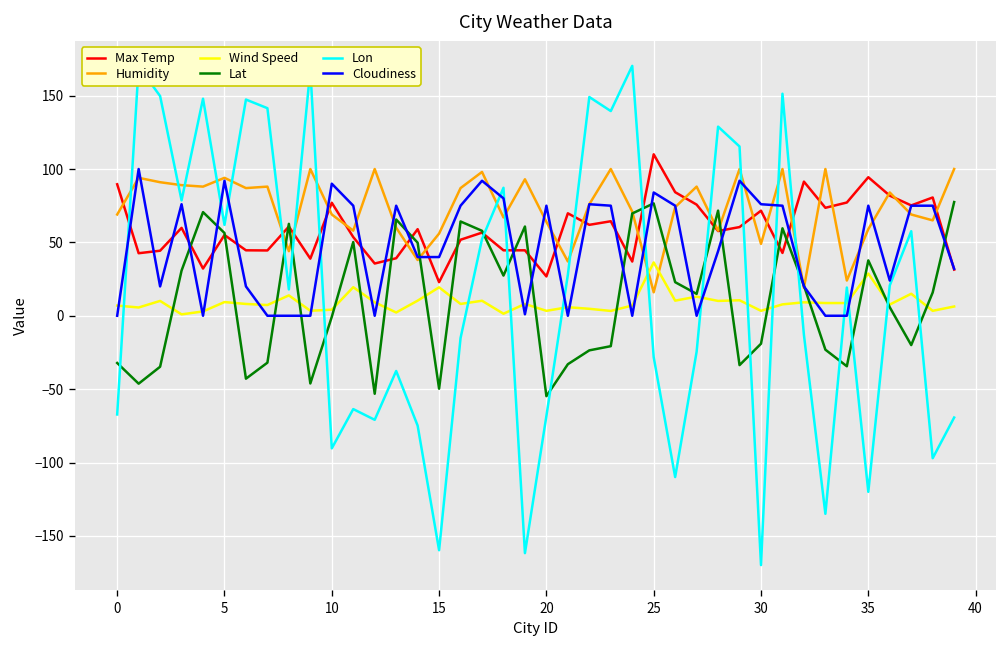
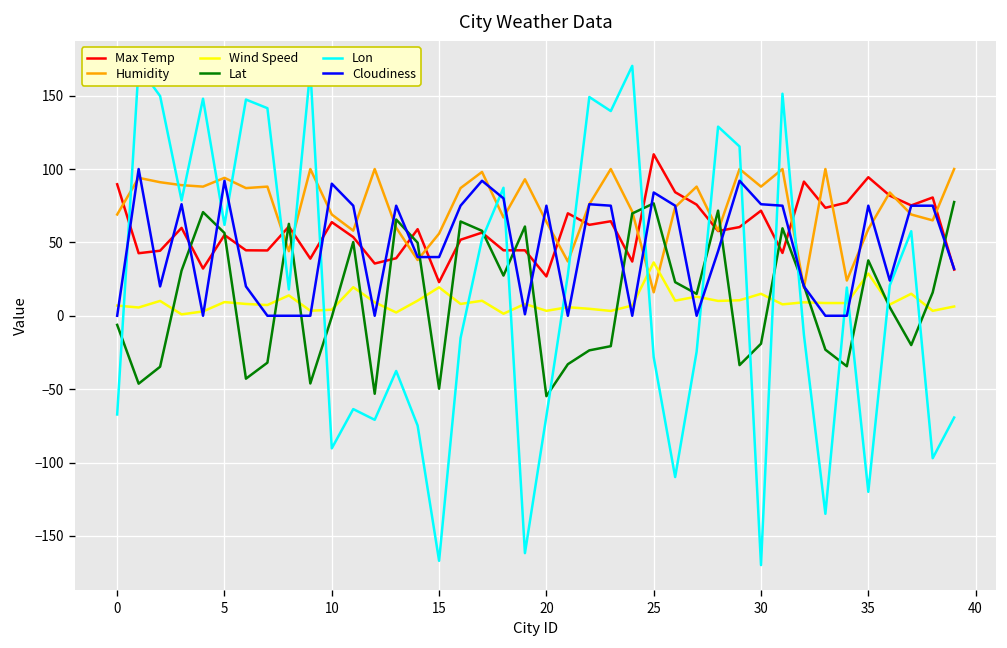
Lat, 0: -32 -> -6
Max Temp, 10: 77 -> 64
Lon, 15: -160 -> -167
Humidity, 30: 49 -> 88
Wind Speed, 30: 3 -> 15
